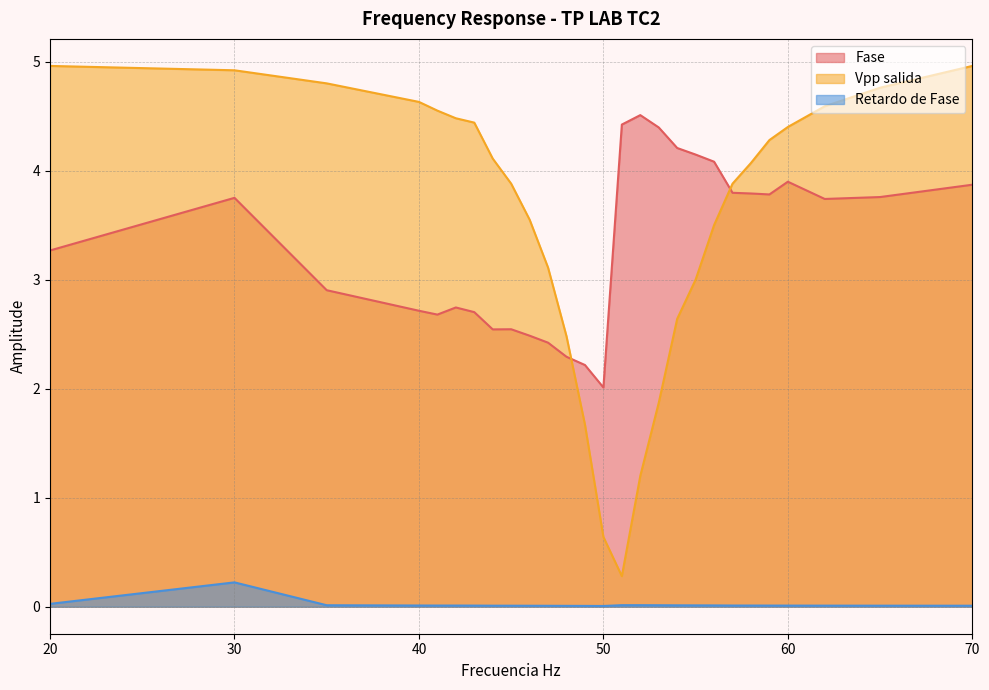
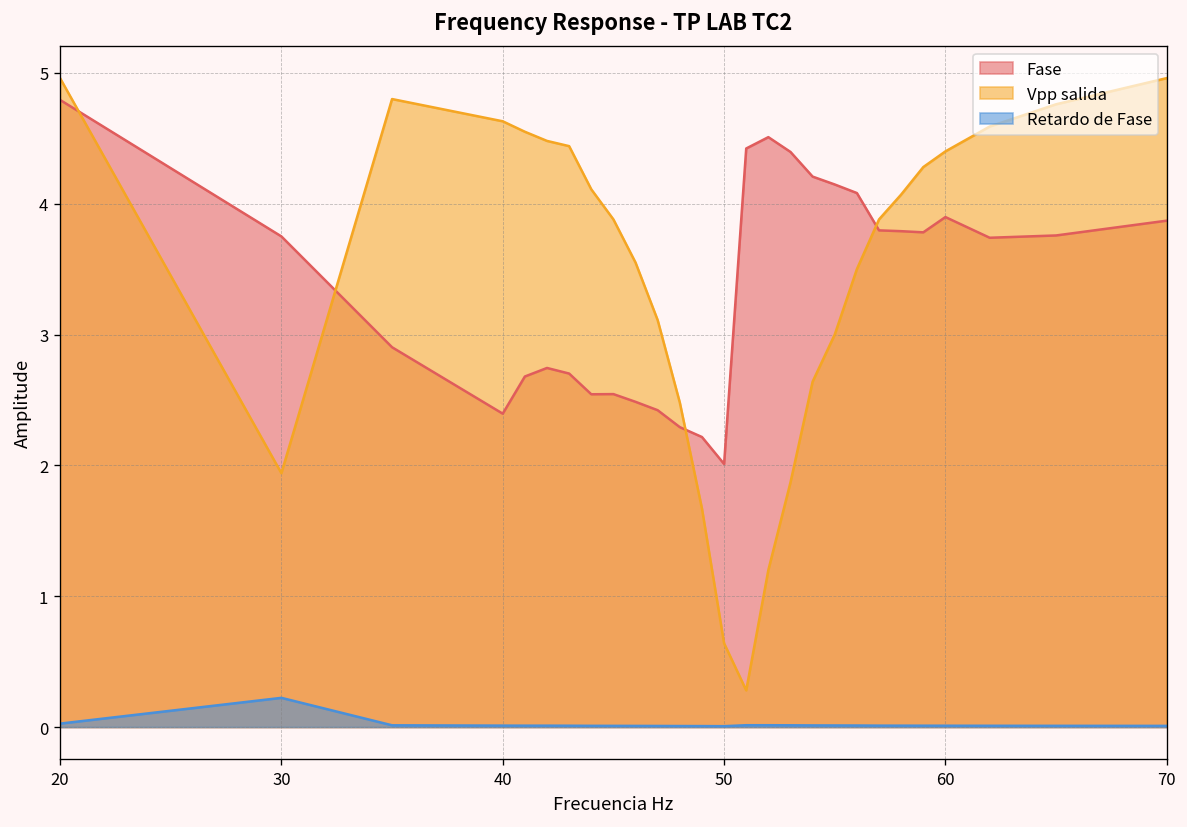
Fase, 20: 3.27 -> 4.79
Vpp salida, 30: 4.92 -> 1.94
Fase, 40: 2.71 -> 2.40
